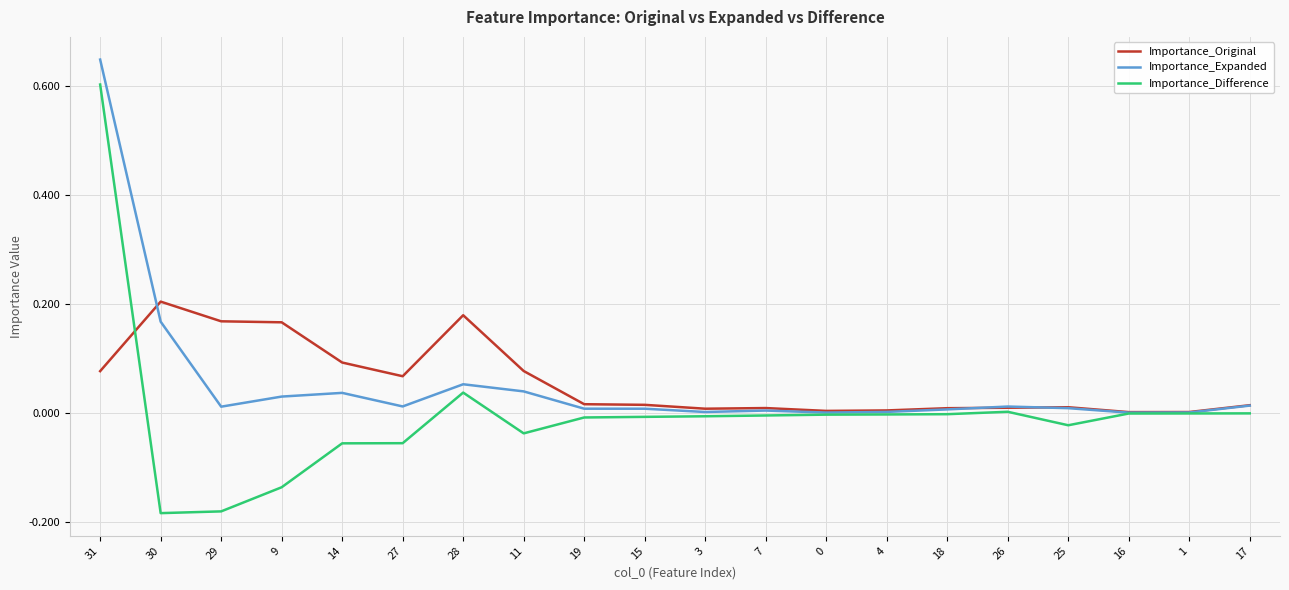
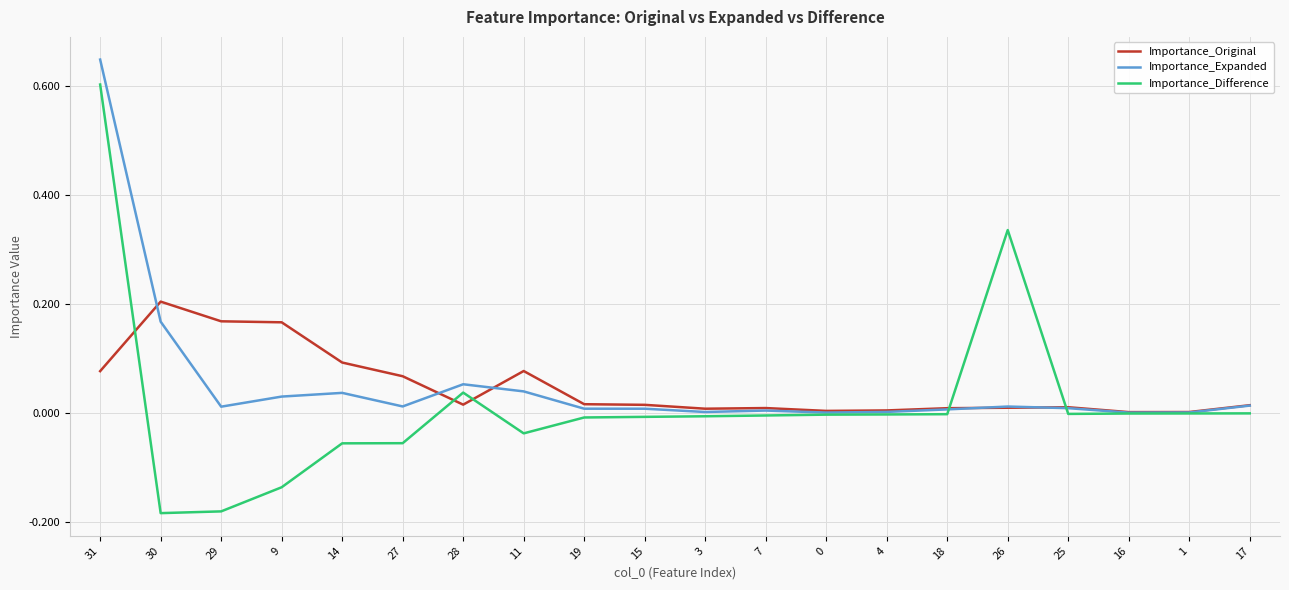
Importance_Original, 28: 0.18 -> 0.02
Importance_Difference, 26: 0.00 -> 0.34
Importance_Difference, 25: -0.02 -> 0.00
